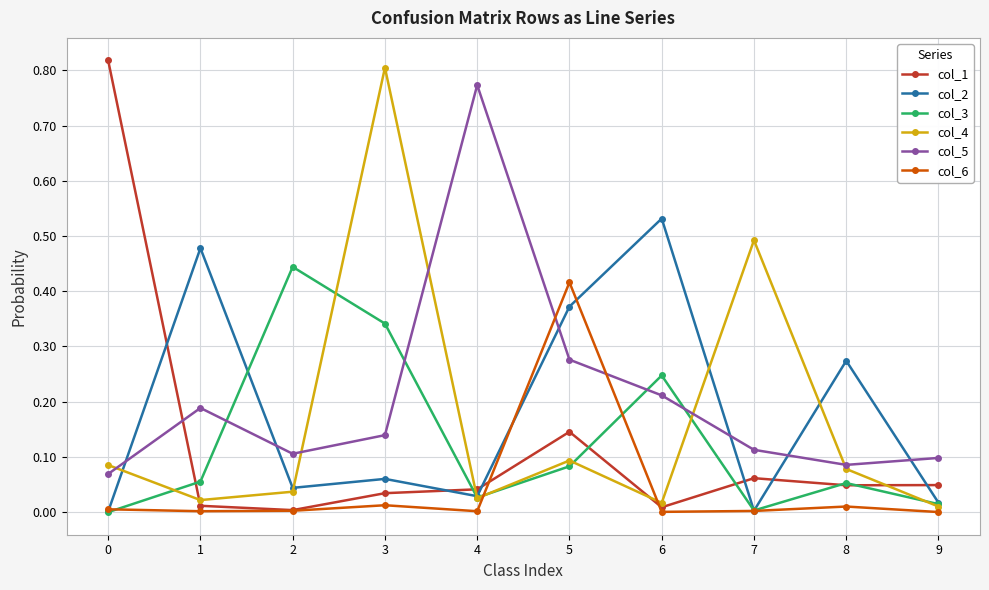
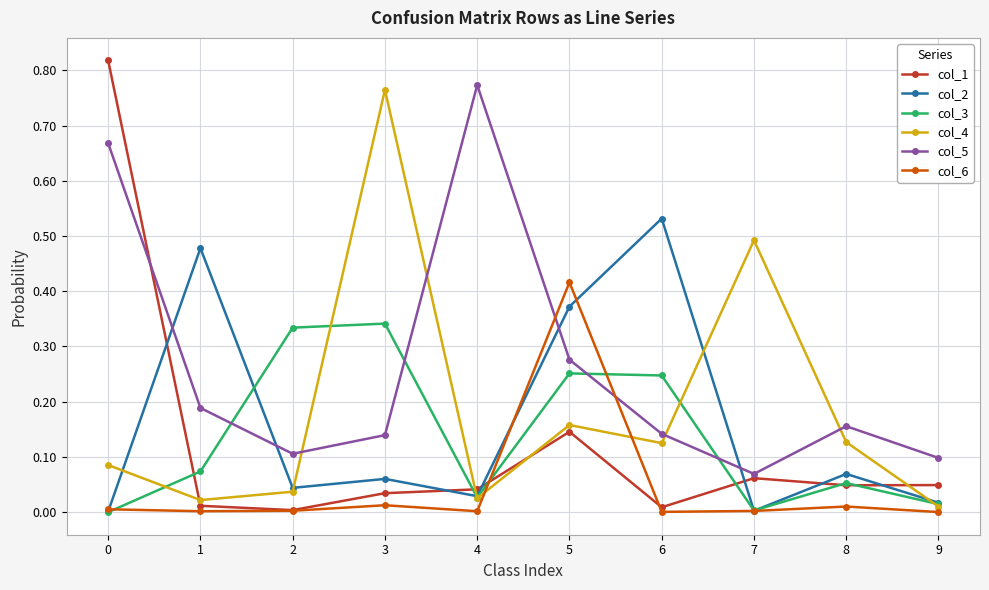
col_5, 0: 0.07 -> 0.67
col_3, 1: 0.06 -> 0.07
col_3, 2: 0.44 -> 0.33
col_4, 3: 0.80 -> 0.76
col_3, 5: 0.08 -> 0.25
col_4, 5: 0.09 -> 0.16
col_4, 6: 0.02 -> 0.12
col_5, 6: 0.21 -> 0.14
col_5, 7: 0.11 -> 0.07
col_2, 8: 0.27 -> 0.07
col_4, 8: 0.08 -> 0.13
col_5, 8: 0.09 -> 0.16
